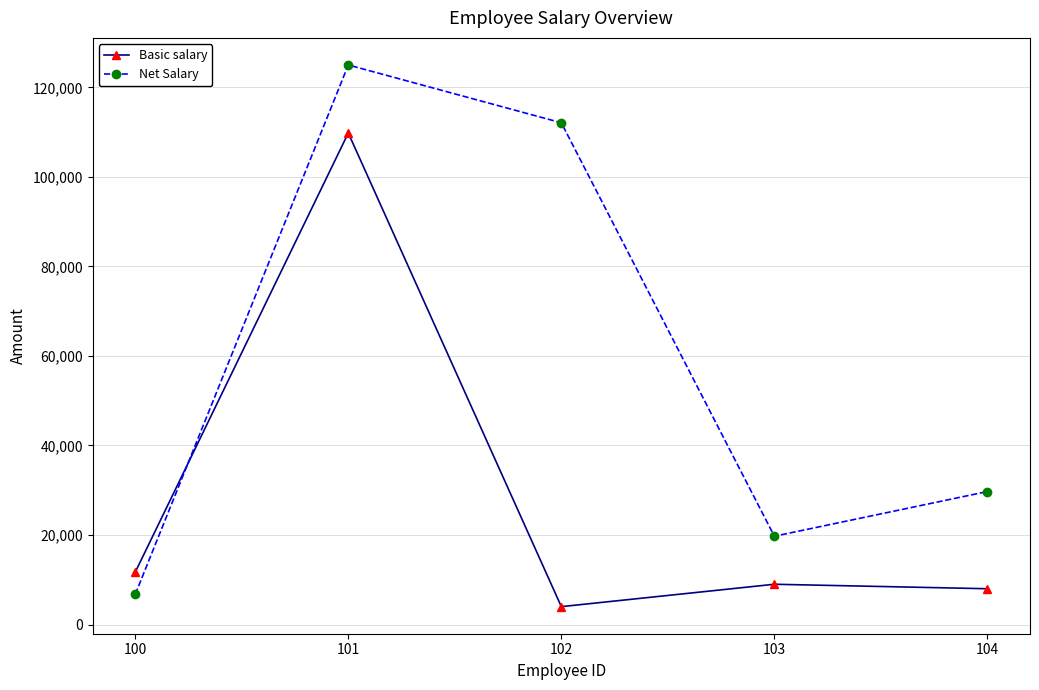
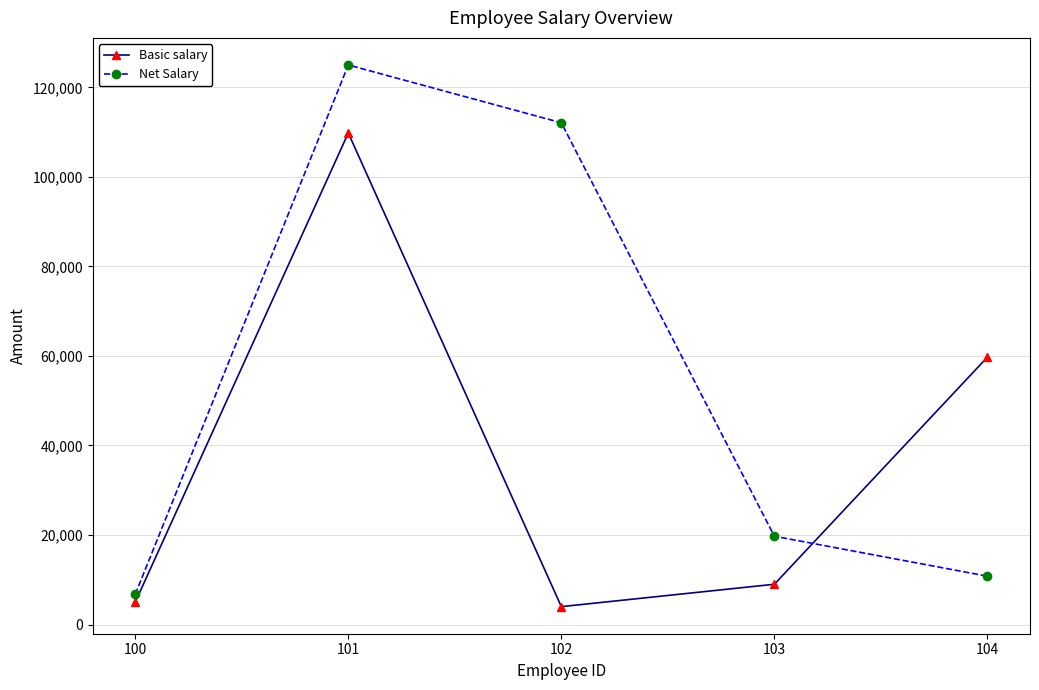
Basic salary, 100: 12,000 -> 5,000
Basic salary, 104: 8,000 -> 60,000
Net Salary, 104: 30,000 -> 11,000
